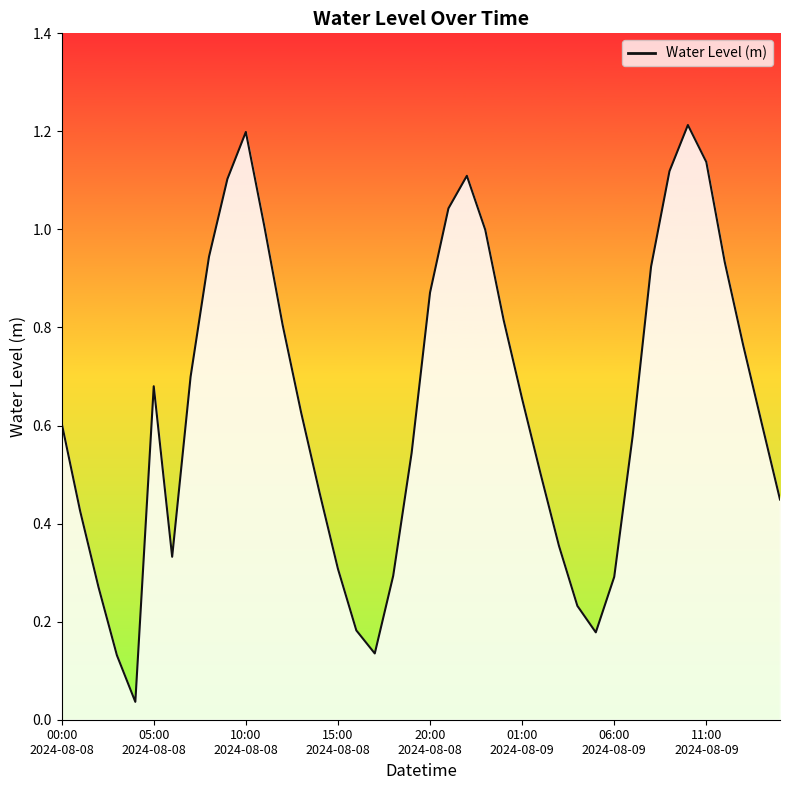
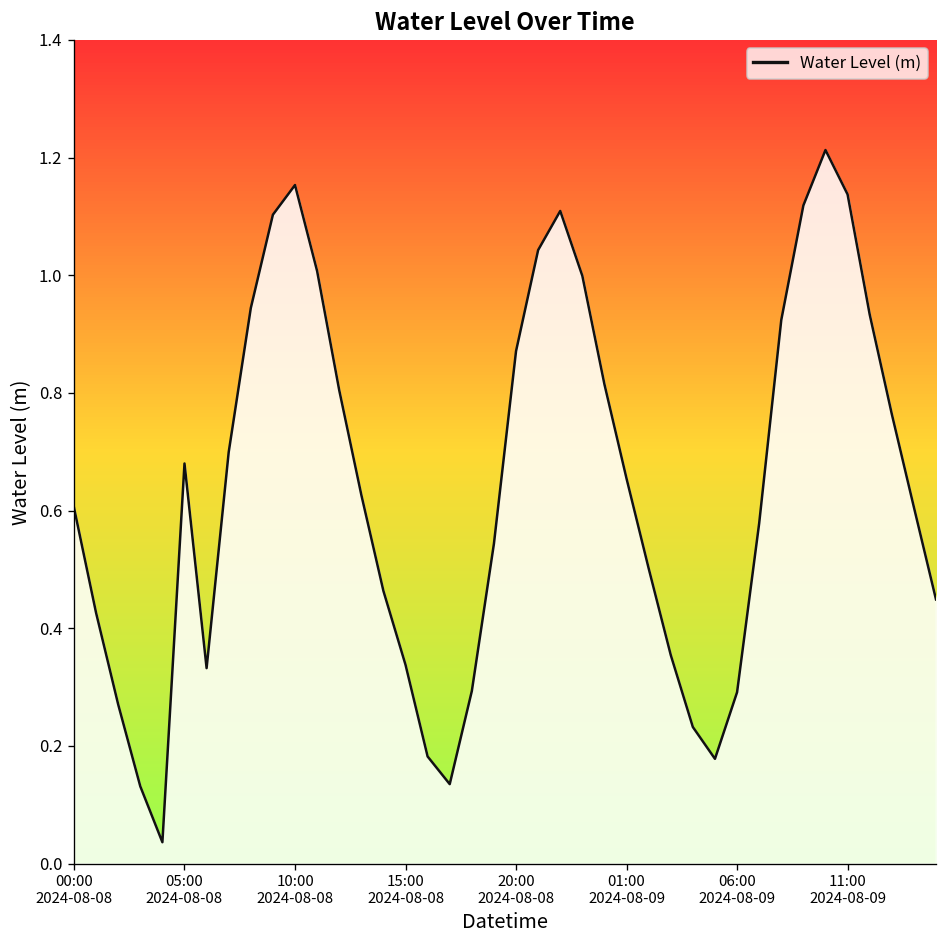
10:00 2024-08-08: 1.20 -> 1.15
15:00 2024-08-08: 0.31 -> 0.34
